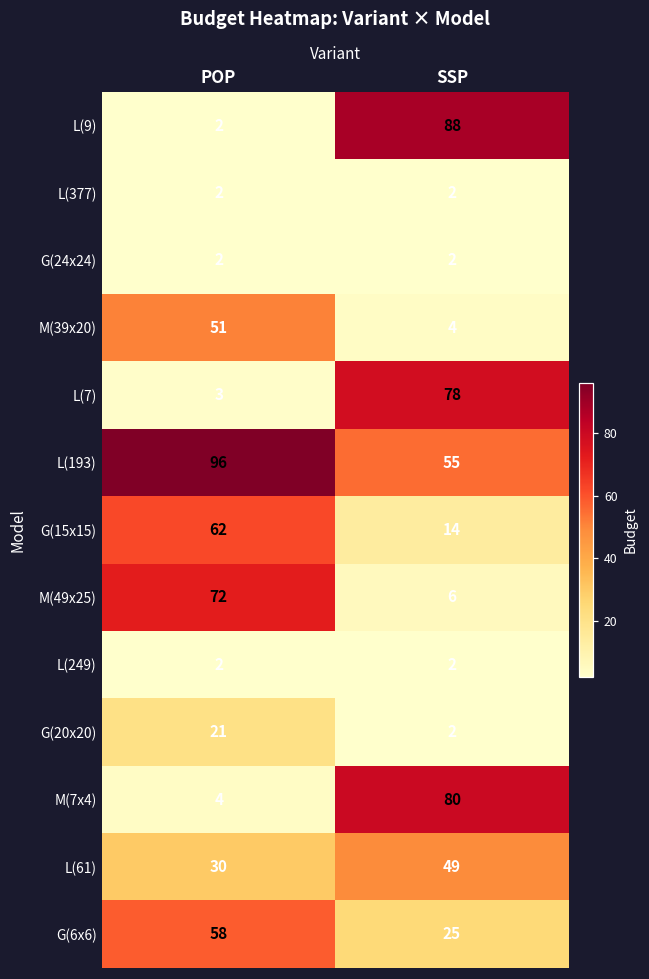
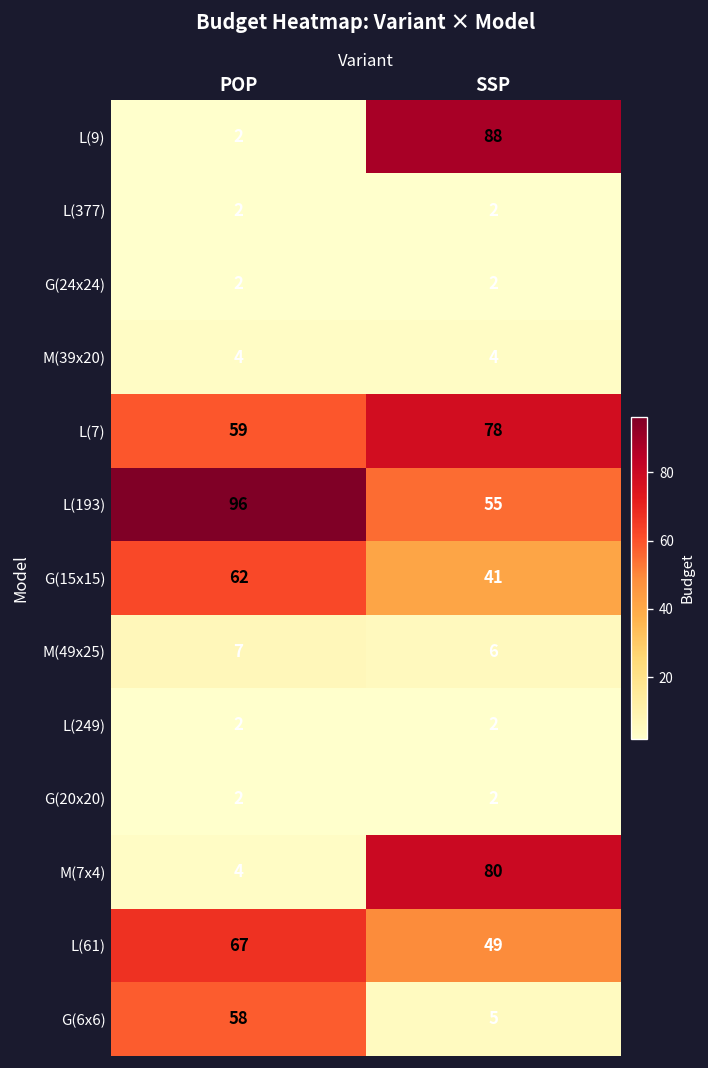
M(39x20), POP: 51 -> 4
L(7), POP: 3 -> 59
G(15x15), SSP: 14 -> 41
M(49x25), POP: 72 -> 7
G(20x20), POP: 21 -> 2
L(61), POP: 30 -> 67
G(6x6), SSP: 25 -> 5
